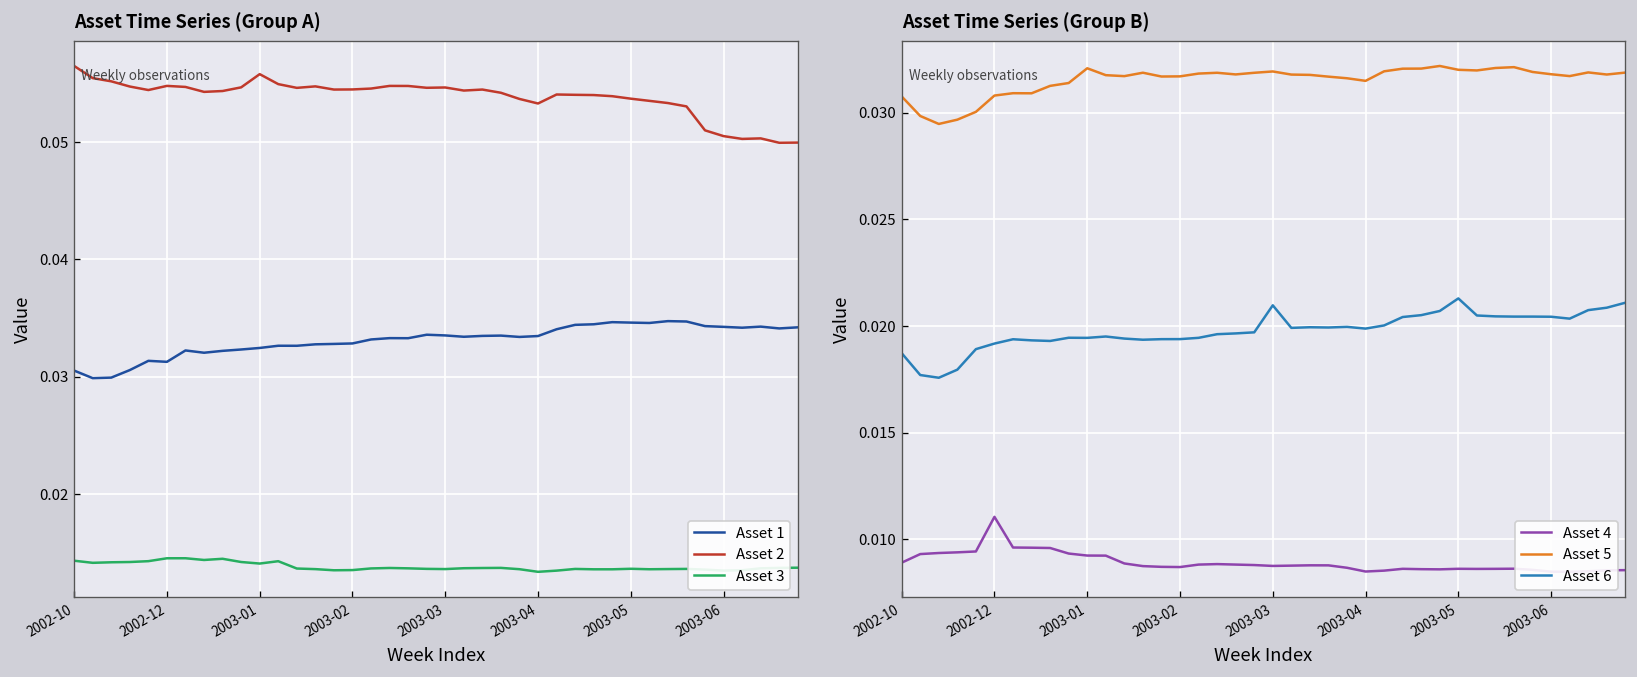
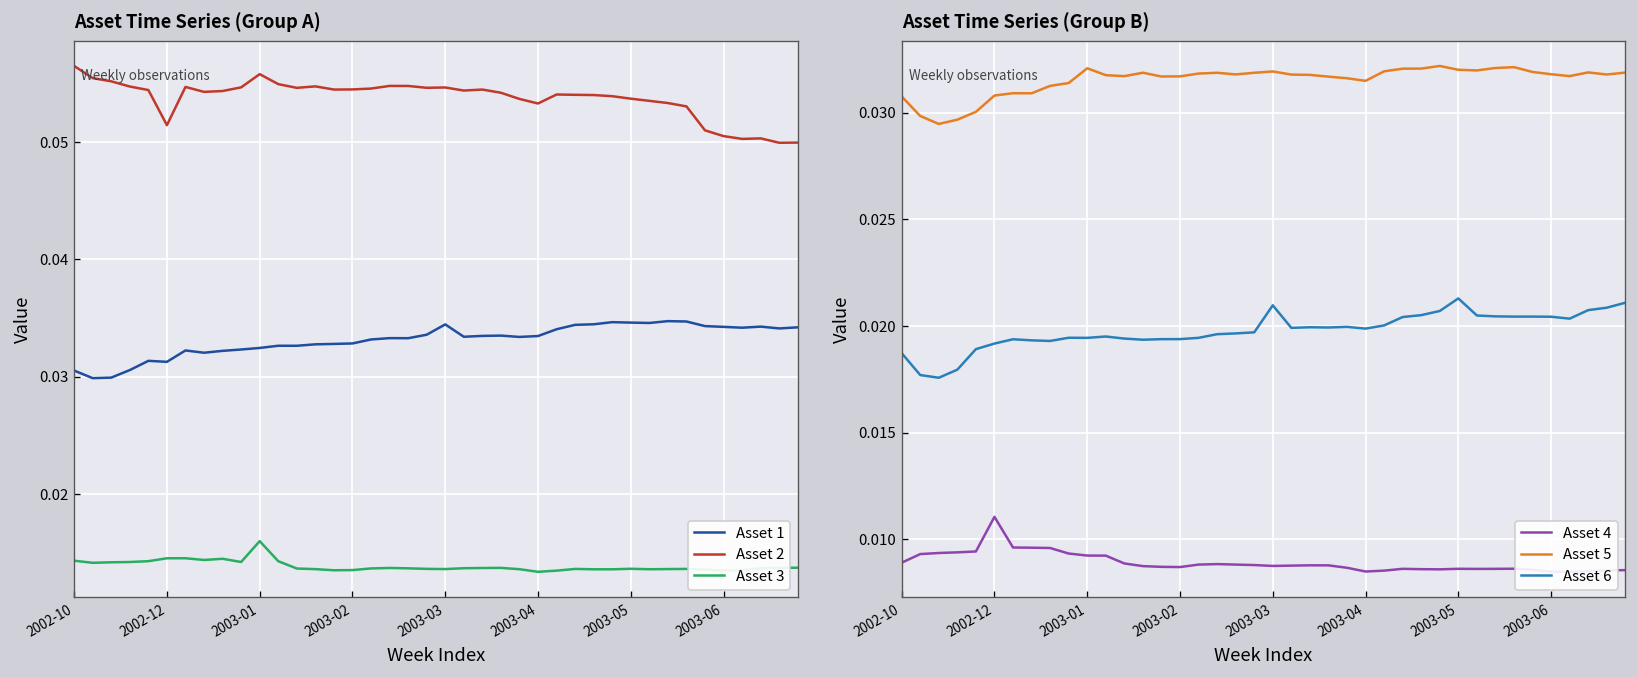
Asset Time Series (Group A), Asset 2, 2002-12: 0.055 -> 0.051
Asset Time Series (Group A), Asset 3, 2003-01: 0.014 -> 0.016
Asset Time Series (Group A), Asset 1, 2003-03: 0.0335 -> 0.0345
